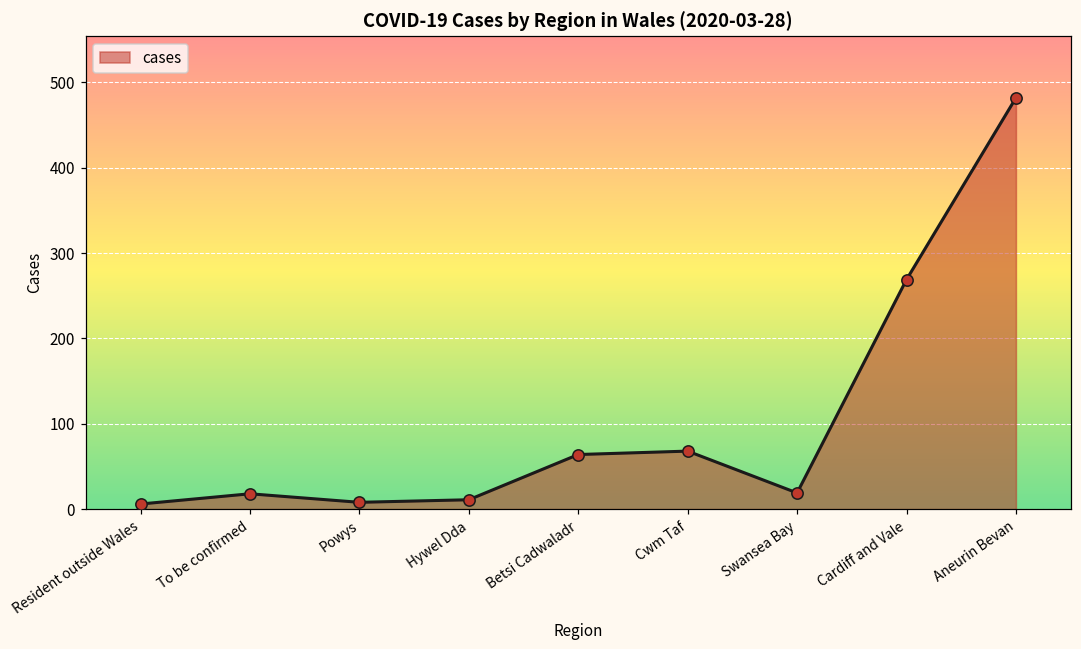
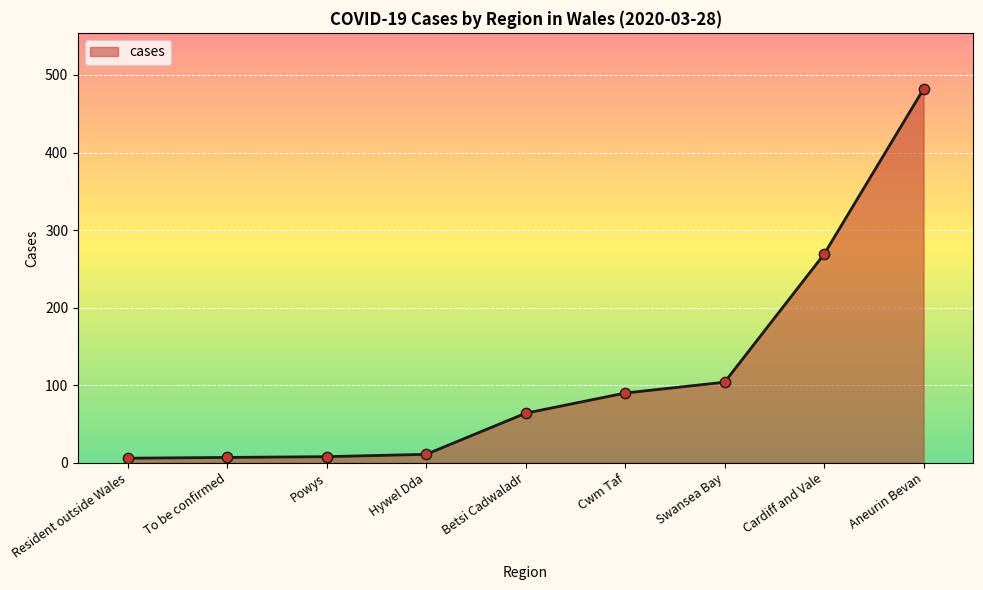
To be confirmed: 20 -> 10
Cwm Taf: 70 -> 90
Swansea Bay: 20 -> 100
